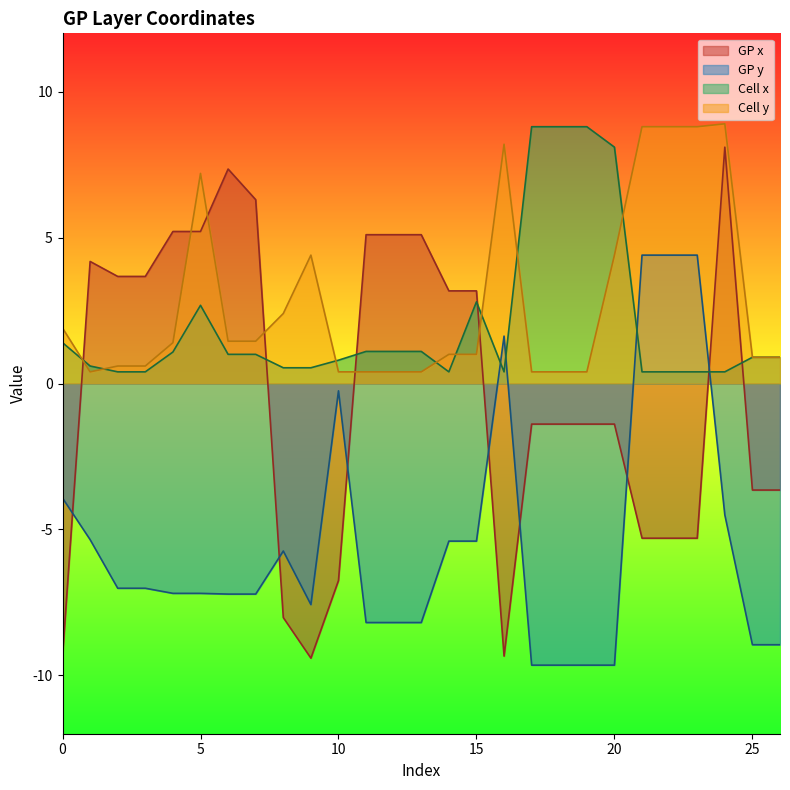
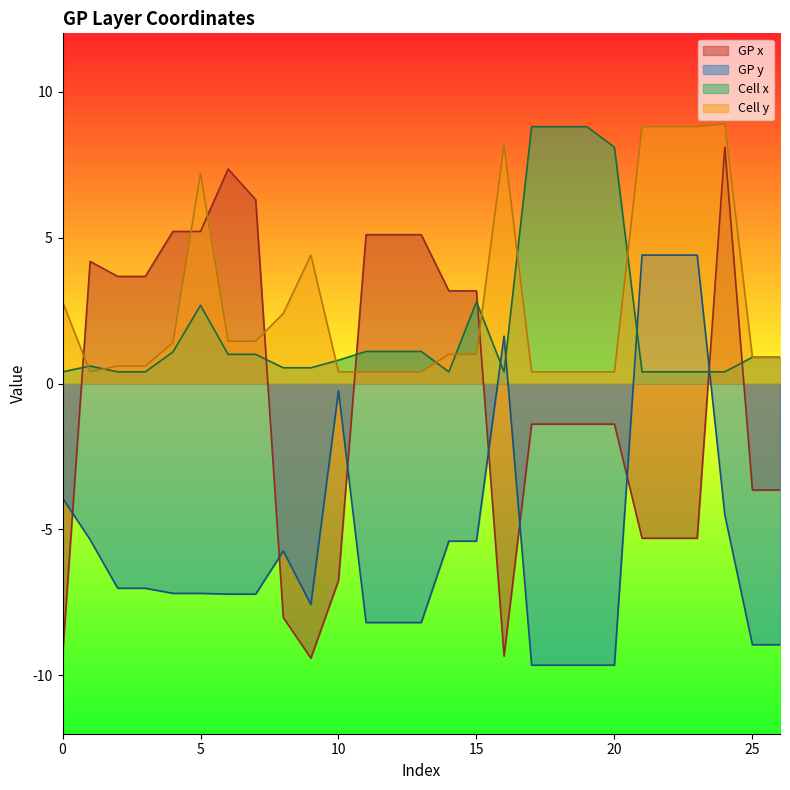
Cell x, 0: 1.4 -> 0.4
Cell y, 0: 1.9 -> 2.8
Cell y, 20: 4.4 -> 0.4
